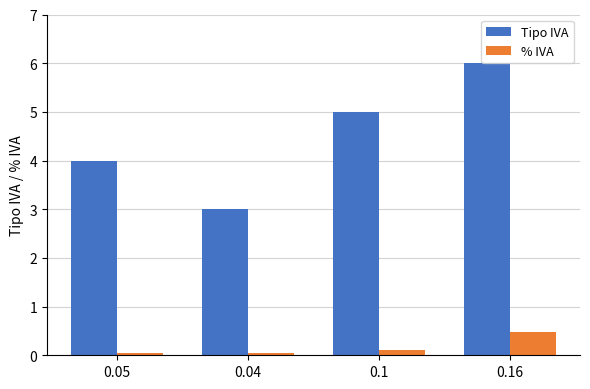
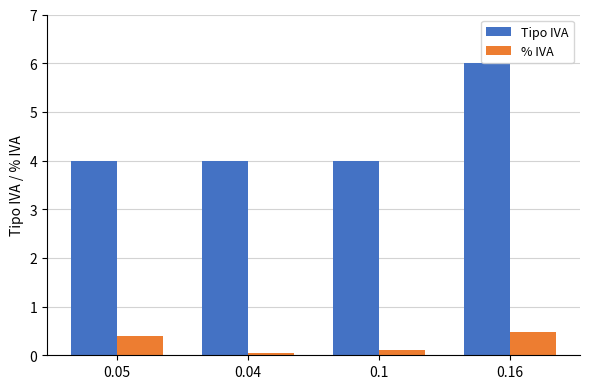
% IVA, 0.05: 0.1 -> 0.4
Tipo IVA, 0.04: 3 -> 4
Tipo IVA, 0.1: 5 -> 4
